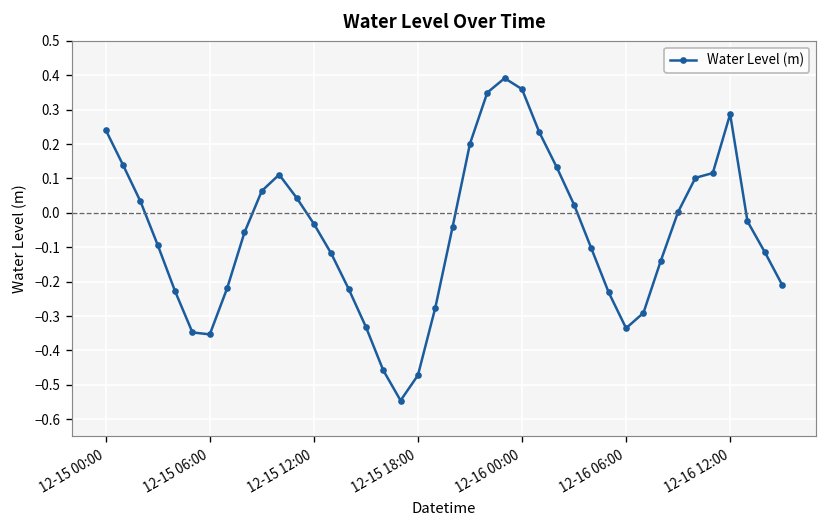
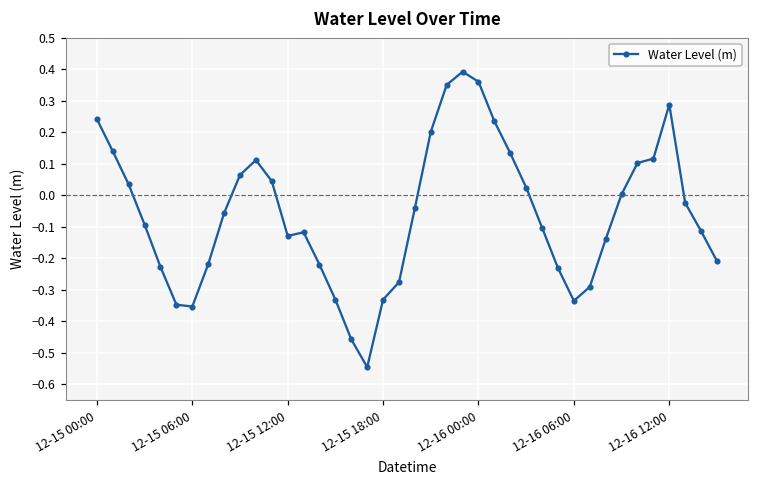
12-15 12:00: -0.03 -> -0.13
12-15 18:00: -0.47 -> -0.33
